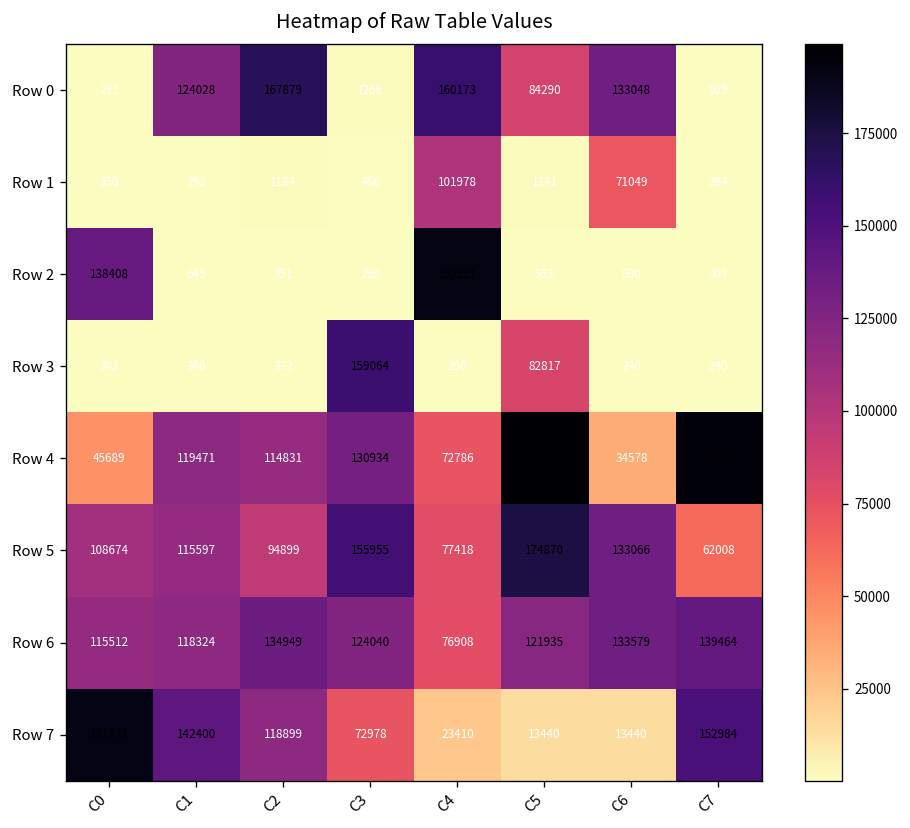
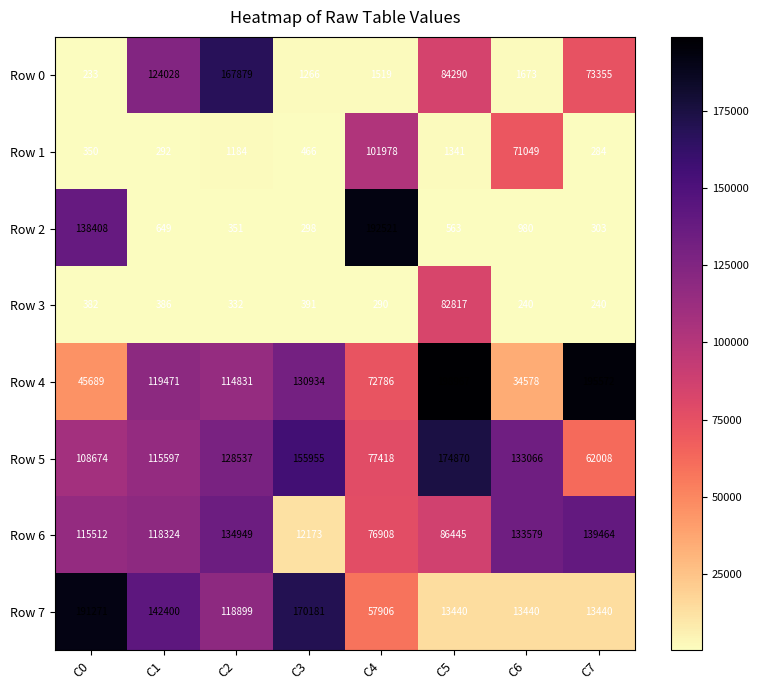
Row 0, C4: 160173 -> 1519
Row 0, C6: 133048 -> 1673
Row 0, C7: 929 -> 73355
Row 3, C3: 159064 -> 391
Row 5, C2: 94899 -> 128537
Row 6, C3: 124040 -> 12173
Row 6, C5: 121935 -> 86445
Row 7, C3: 72978 -> 170181
Row 7, C4: 23410 -> 57906
Row 7, C7: 152984 -> 13440
